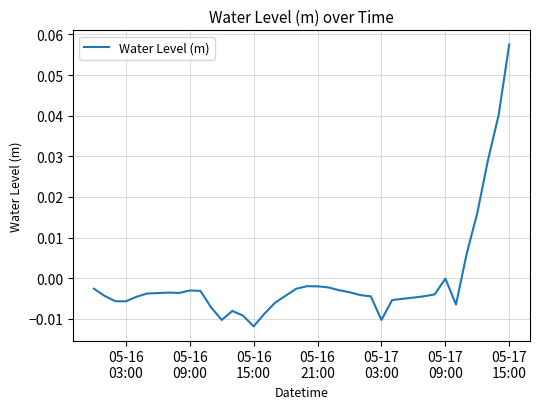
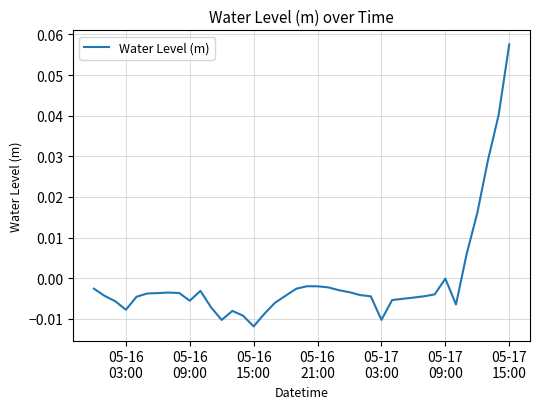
05-16 03:00: -0.006 -> -0.008
05-16 09:00: -0.003 -> -0.006
